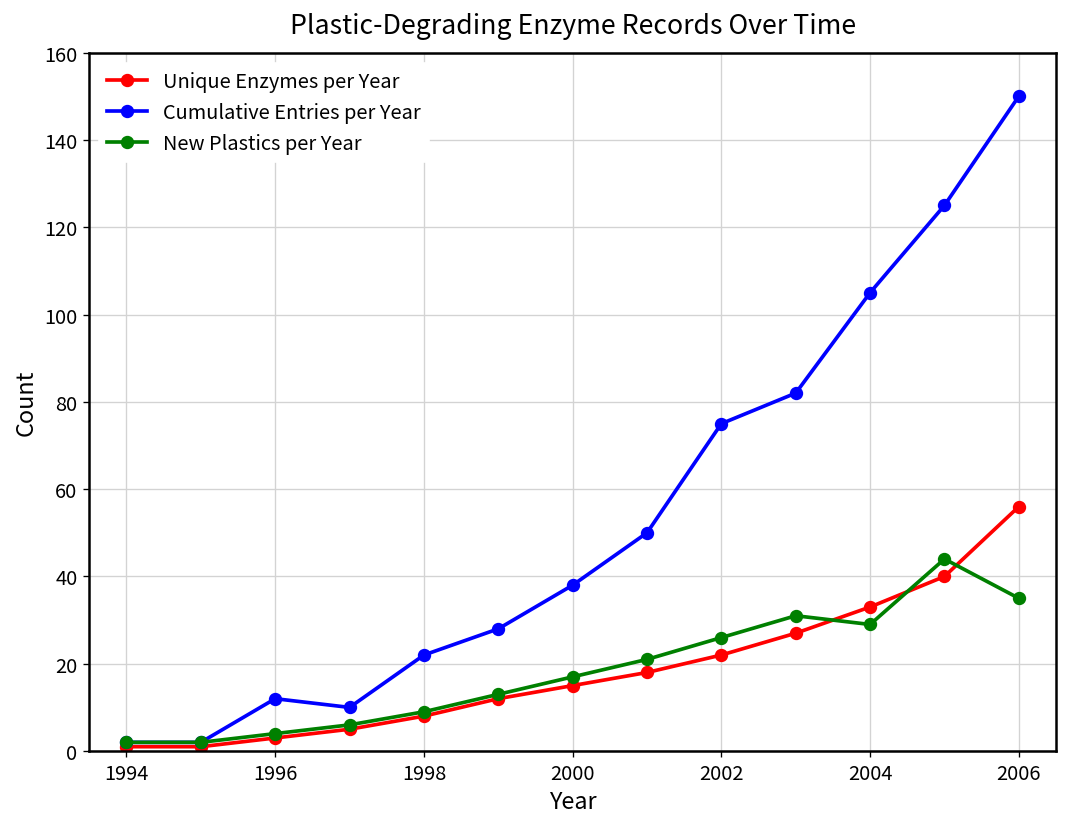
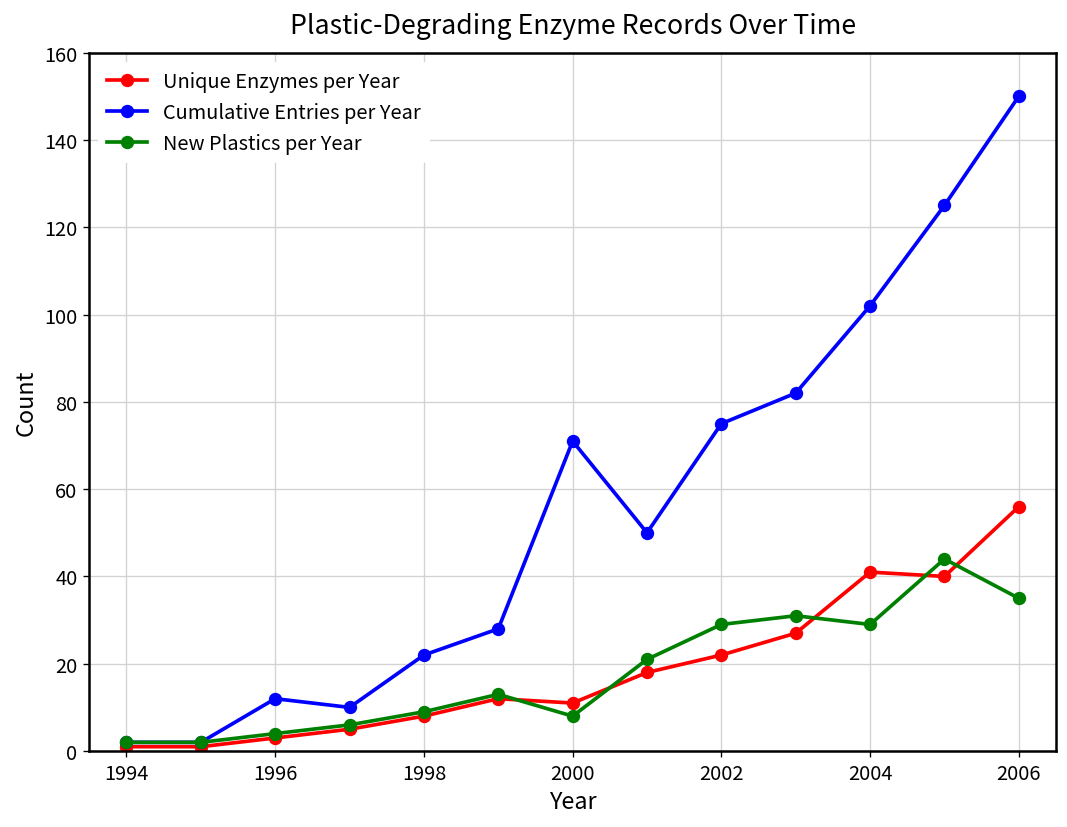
Unique Enzymes per Year, 2000: 15 -> 11
Cumulative Entries per Year, 2000: 38 -> 71
New Plastics per Year, 2000: 17 -> 8
New Plastics per Year, 2002: 26 -> 29
Unique Enzymes per Year, 2004: 33 -> 41
Cumulative Entries per Year, 2004: 105 -> 102
